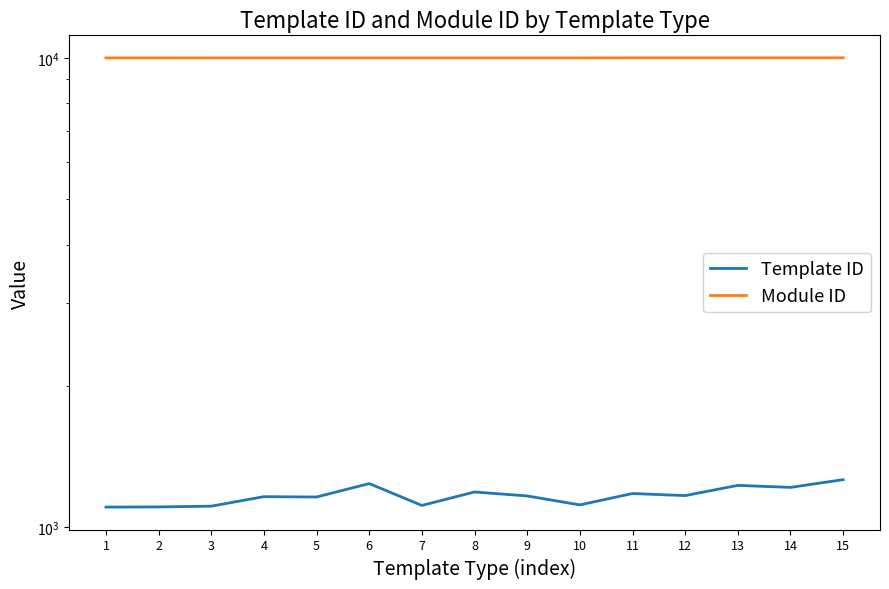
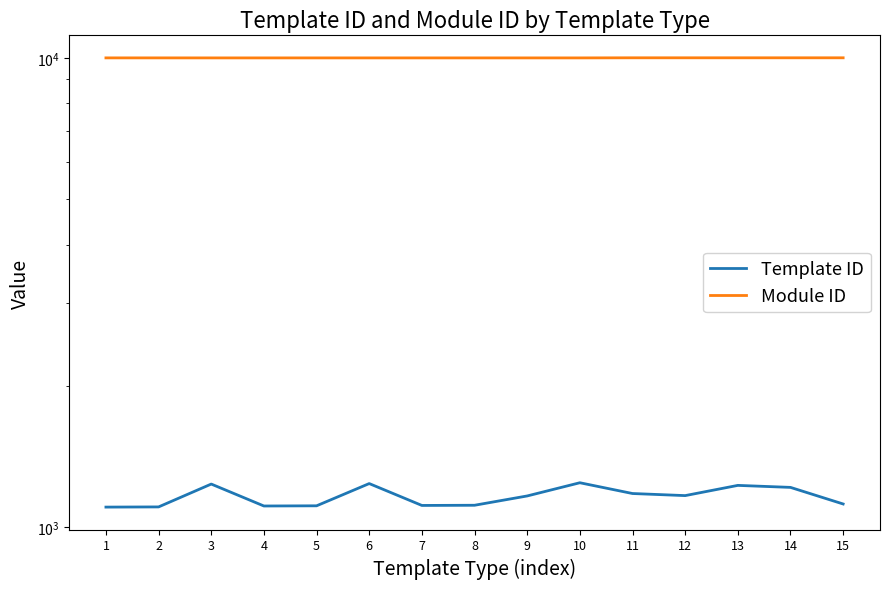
Template ID, 3: 1110 -> 1230
Template ID, 4: 1160 -> 1110
Template ID, 5: 1160 -> 1110
Template ID, 8: 1190 -> 1110
Template ID, 10: 1110 -> 1240
Template ID, 15: 1260 -> 1120
